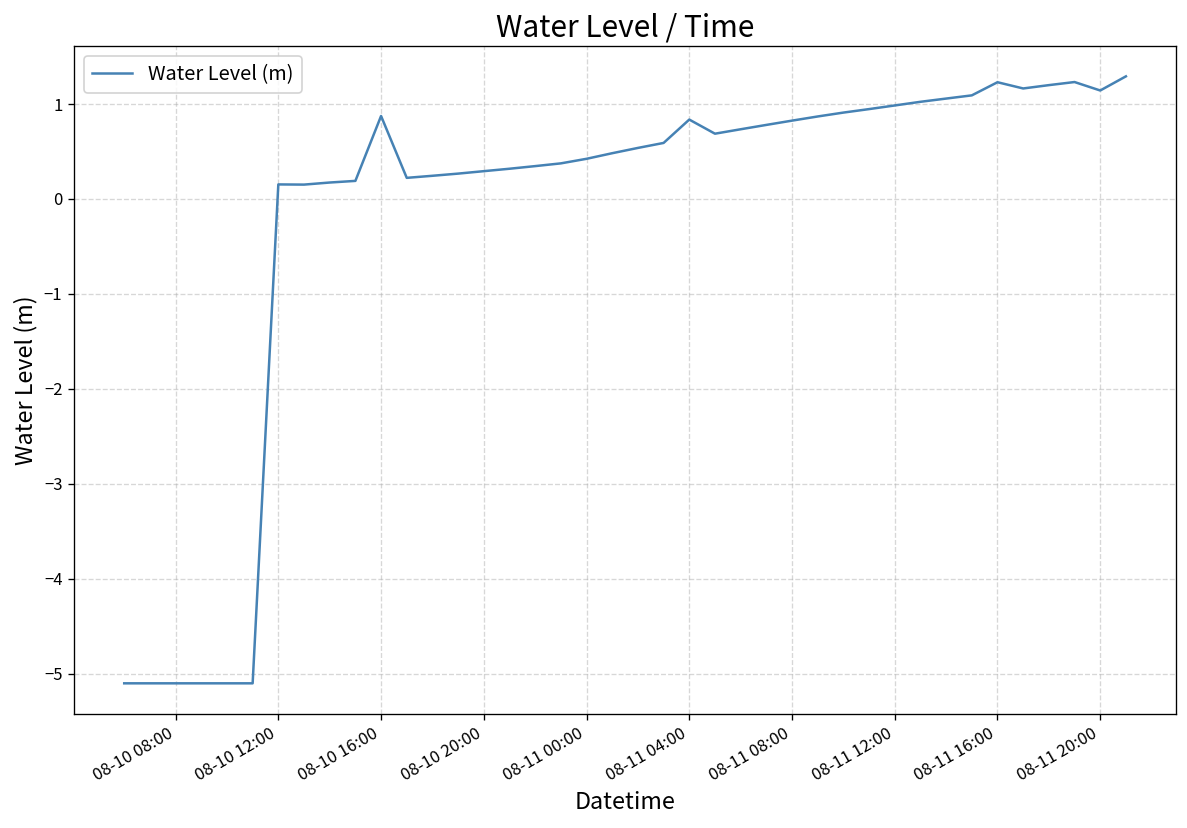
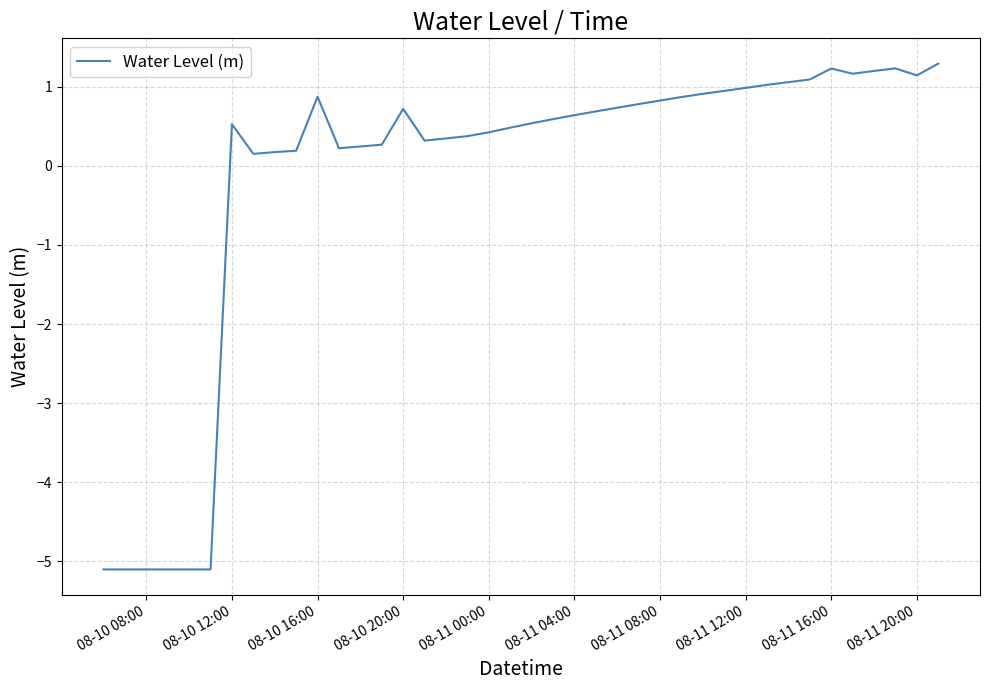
08-10 12:00: 0.2 -> 0.5
08-10 20:00: 0.3 -> 0.7
08-11 04:00: 0.8 -> 0.6
